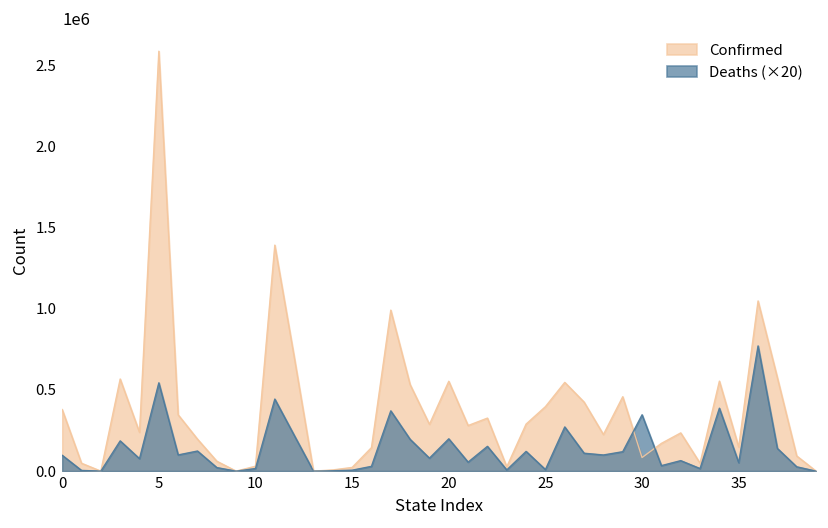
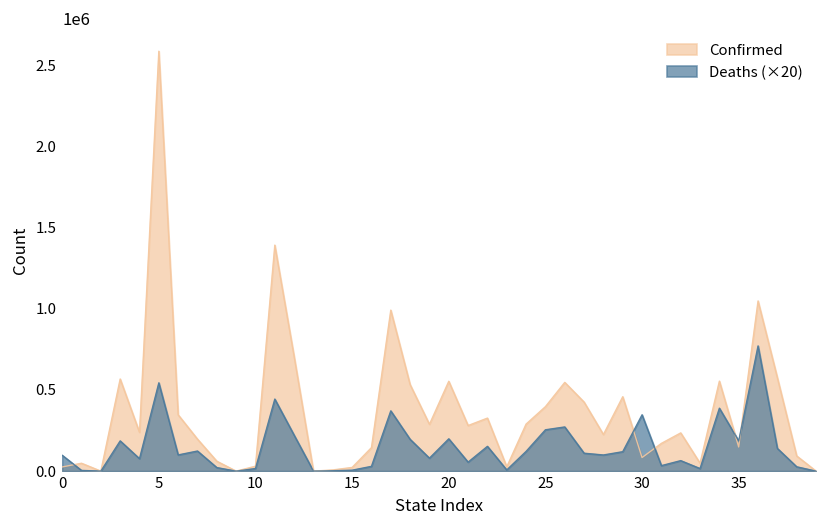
Confirmed, 0: 380000 -> 30000
Deaths (×20), 25: 10000 -> 250000
Deaths (×20), 35: 50000 -> 190000
